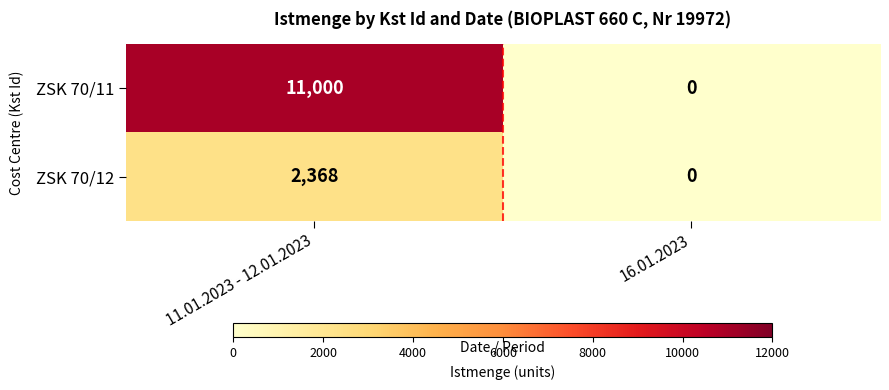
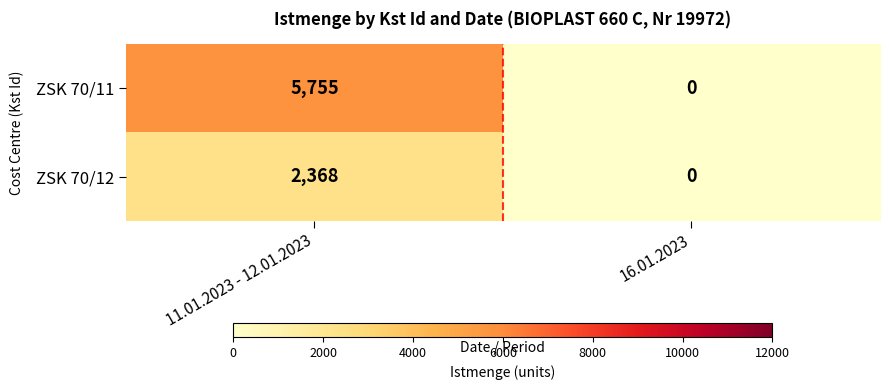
ZSK 70/11, 11.01.2023 - 12.01.2023: 11,000 -> 5,755
